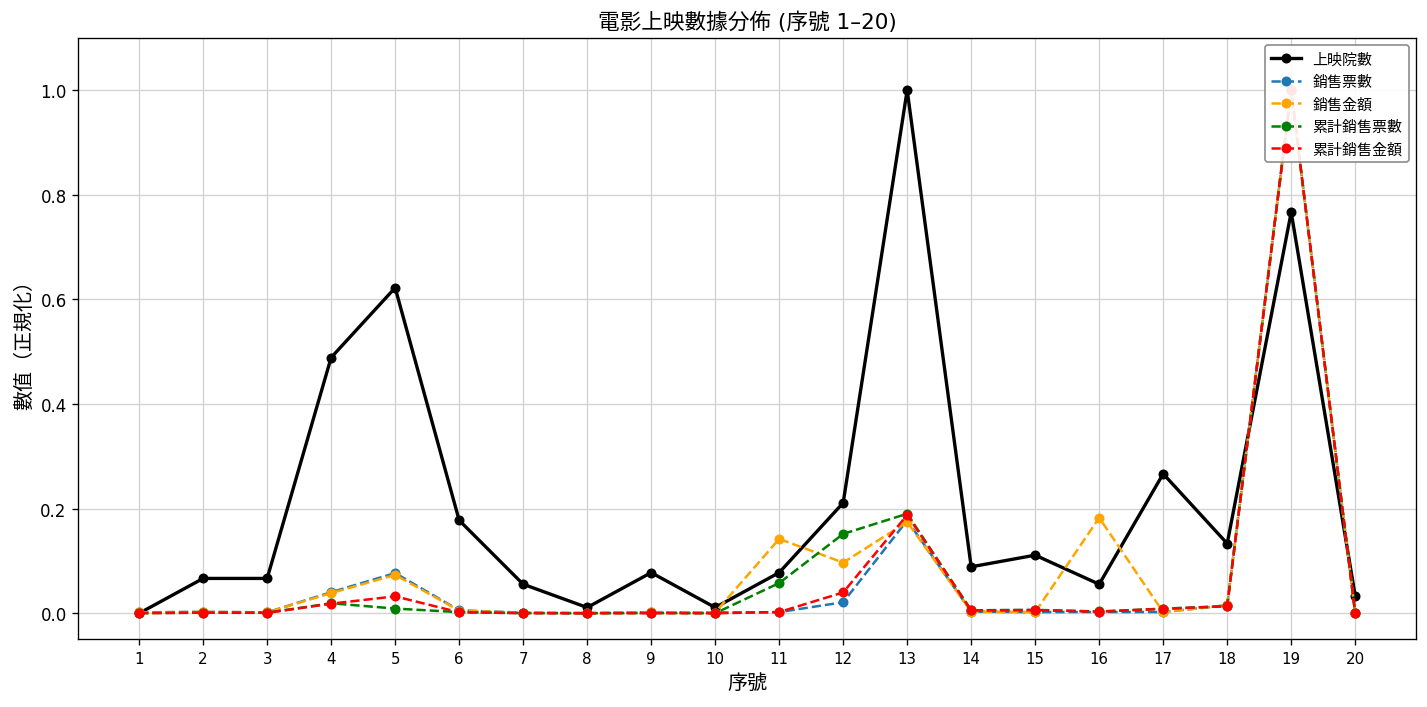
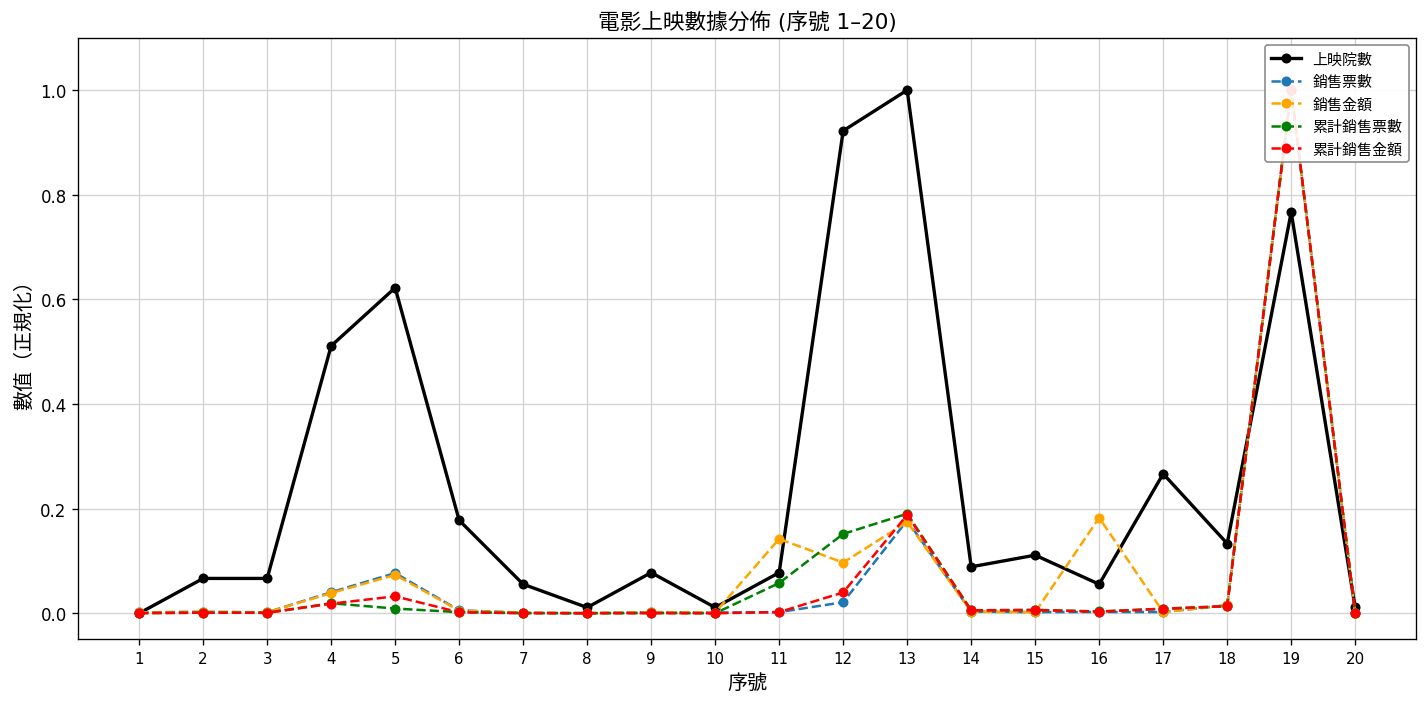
上映院數, 4: 0.49 -> 0.51
上映院數, 12: 0.21 -> 0.92
上映院數, 20: 0.03 -> 0.01
